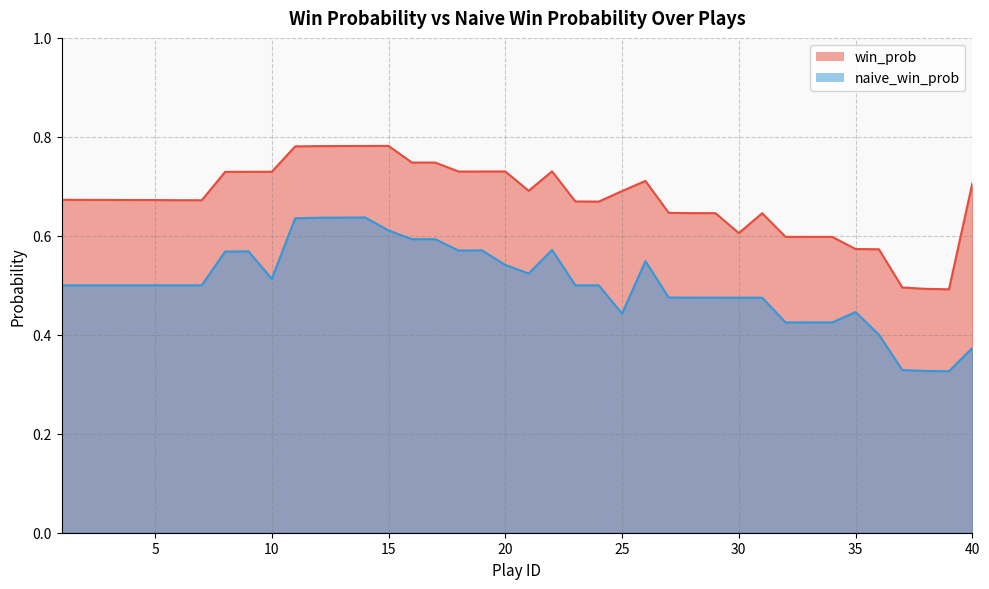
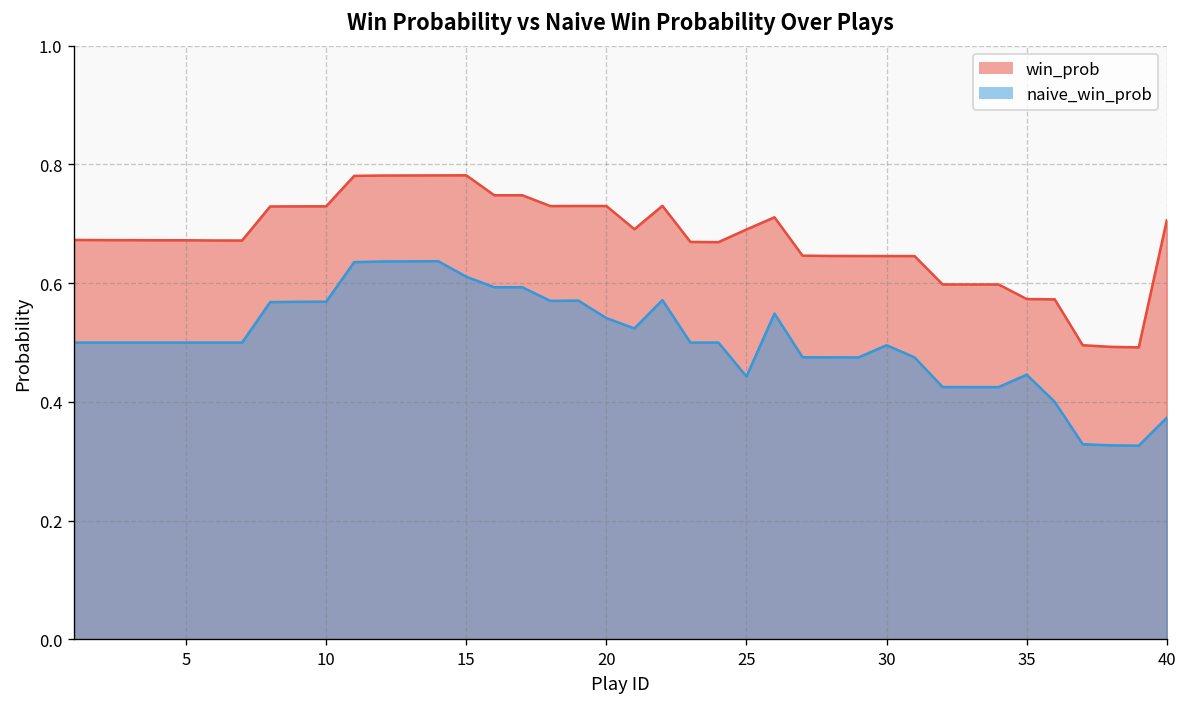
naive_win_prob, 10: 0.51 -> 0.57
win_prob, 30: 0.61 -> 0.65
naive_win_prob, 30: 0.48 -> 0.50
